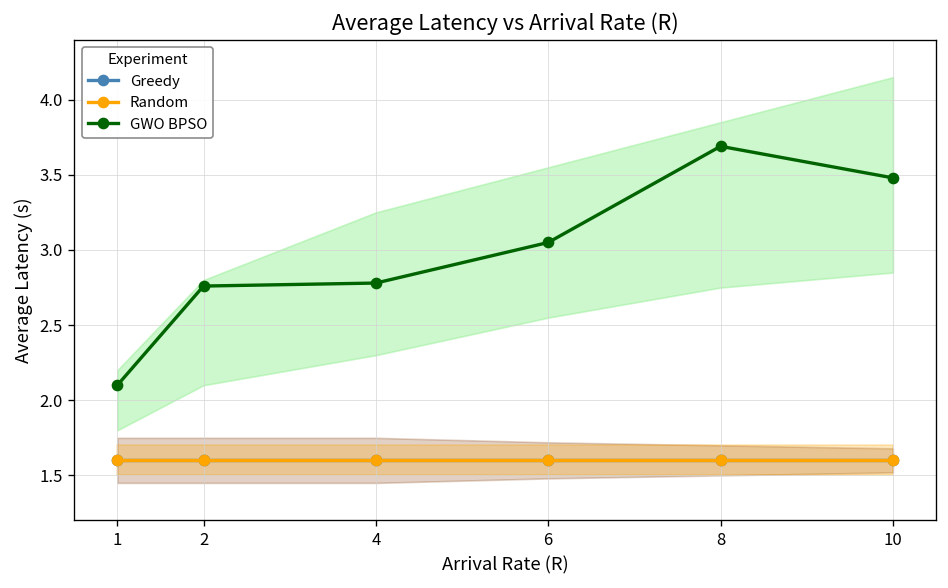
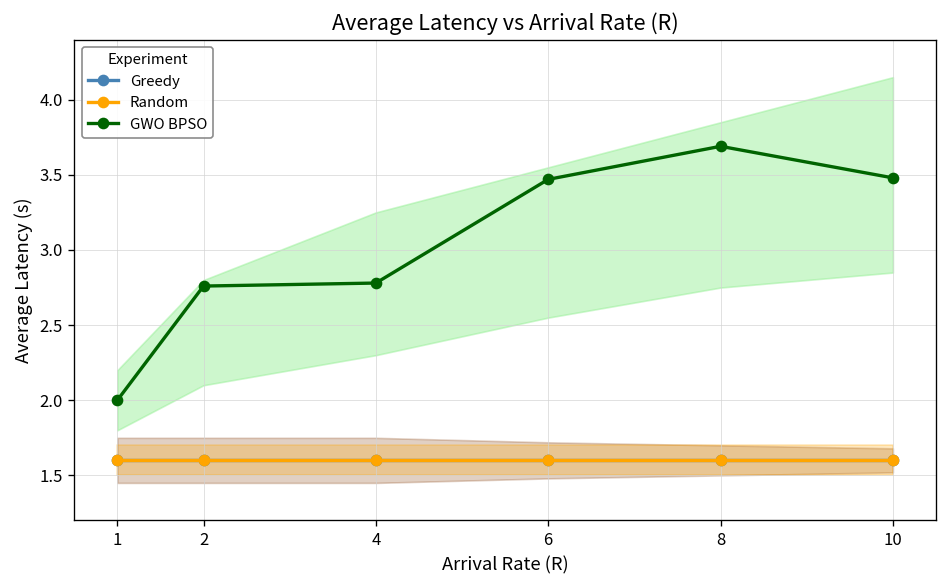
GWO BPSO, 1: 2.1 -> 2.0
GWO BPSO, 6: 3.05 -> 3.47
